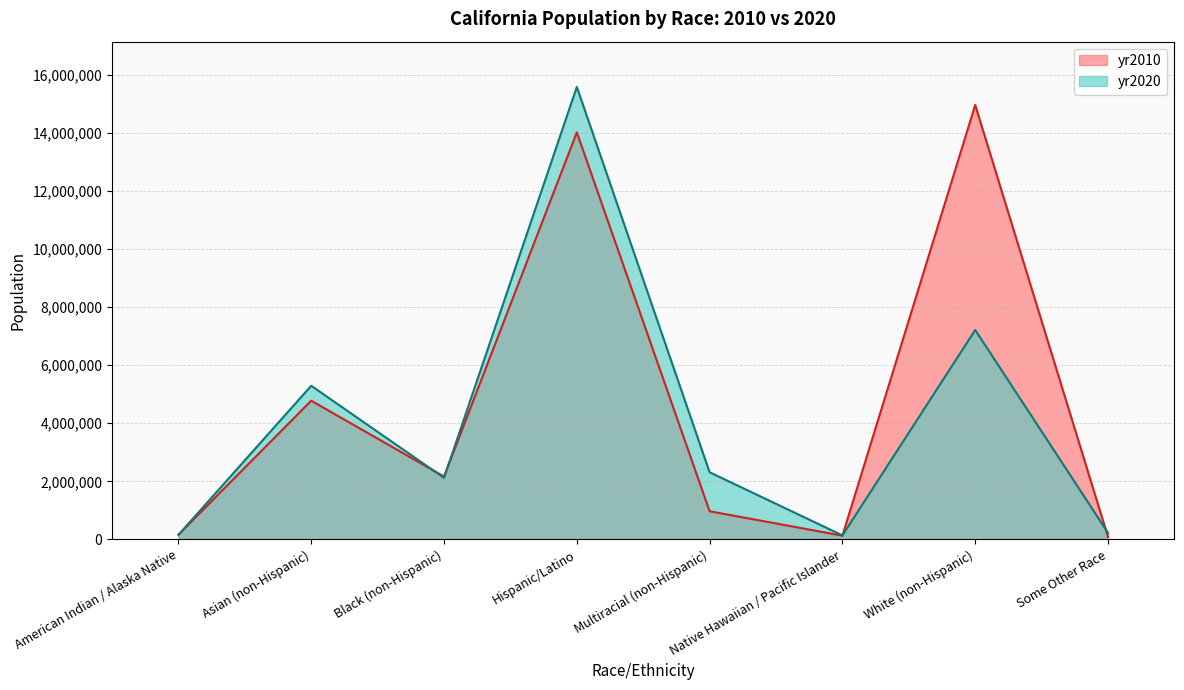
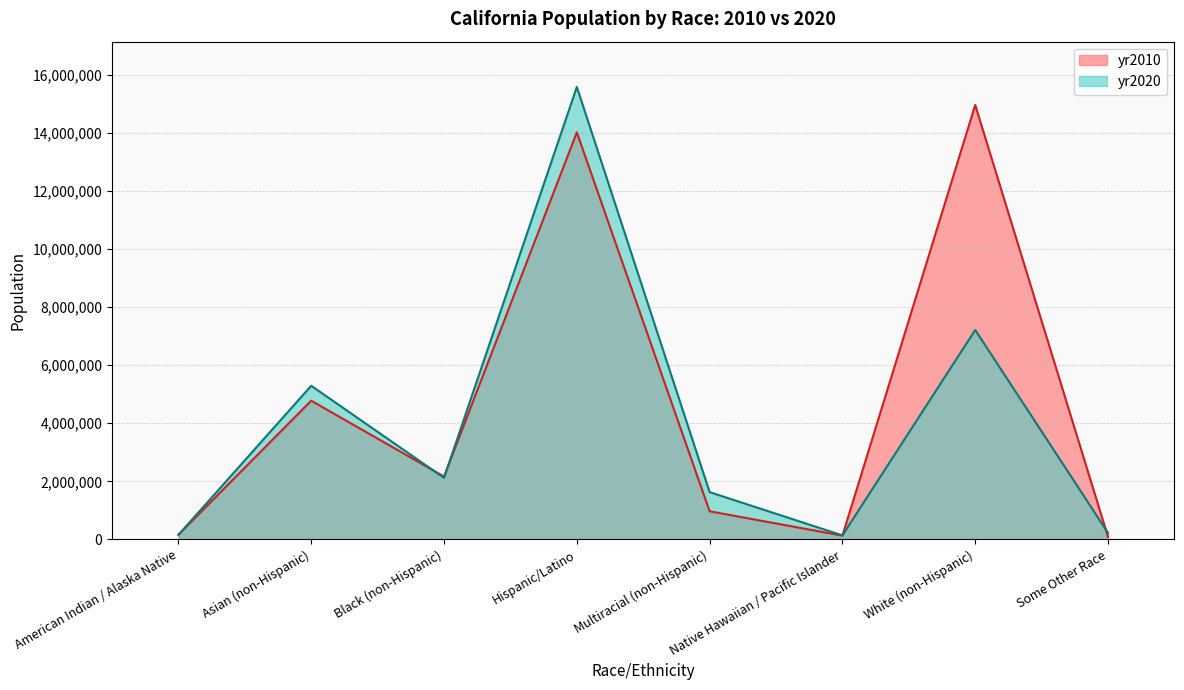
yr2020, Multiracial (non-Hispanic): 2,300,000 -> 1,600,000
